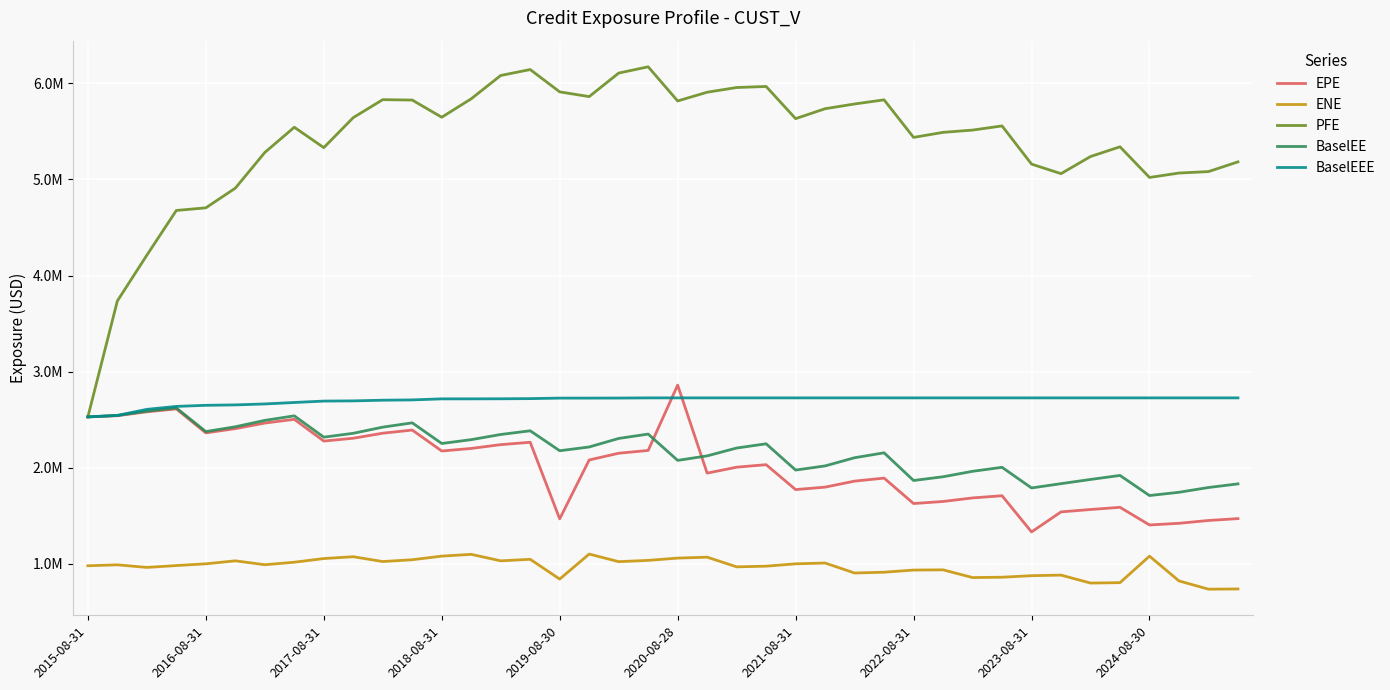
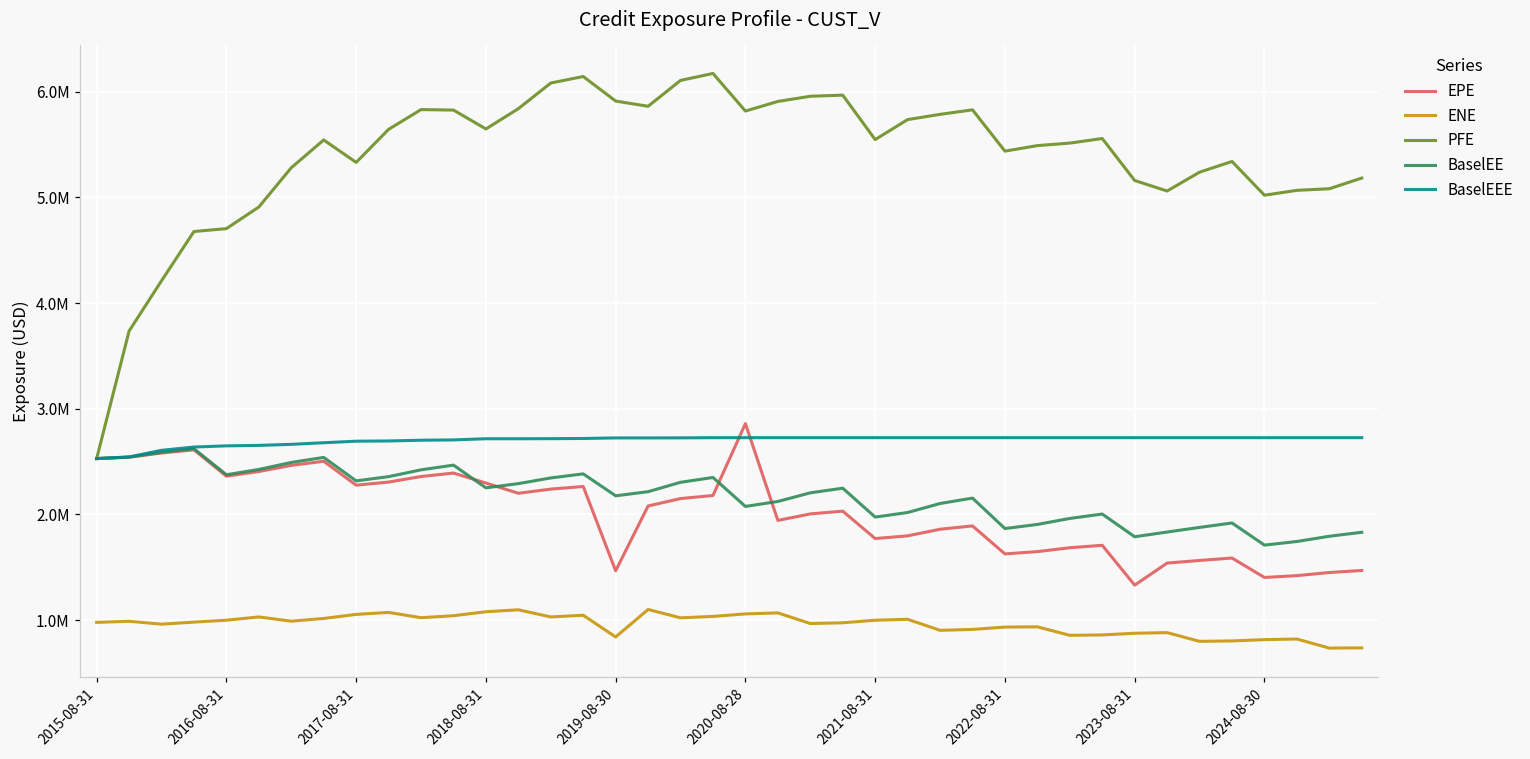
EPE, 2018-08-31: 2200000 -> 2300000
PFE, 2021-08-31: 5600000 -> 5500000
ENE, 2024-08-30: 1100000 -> 800000
